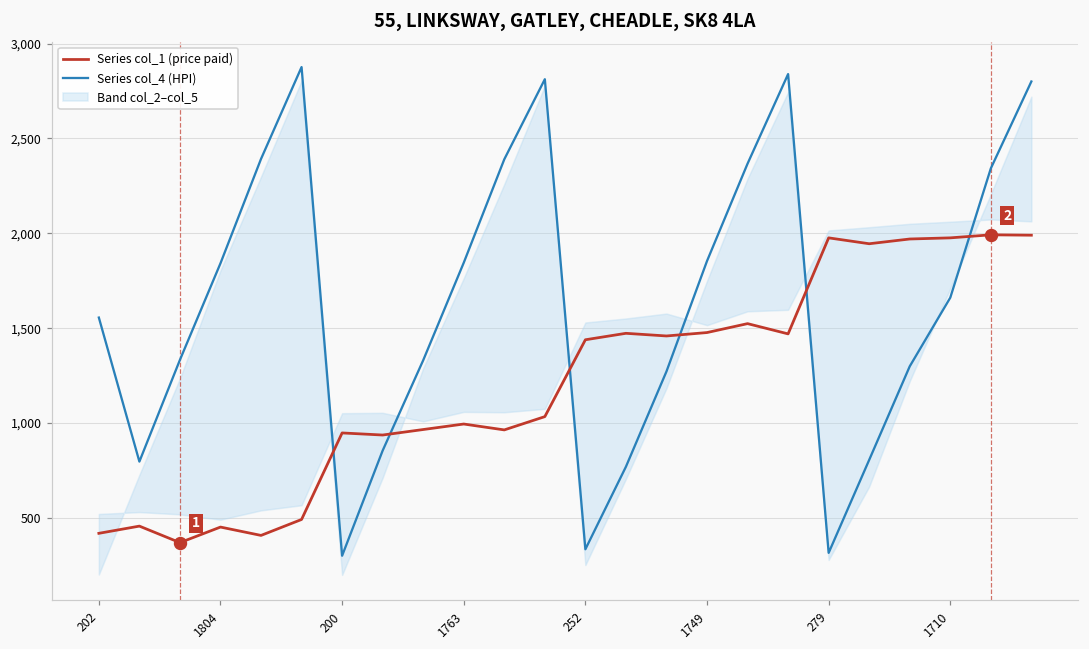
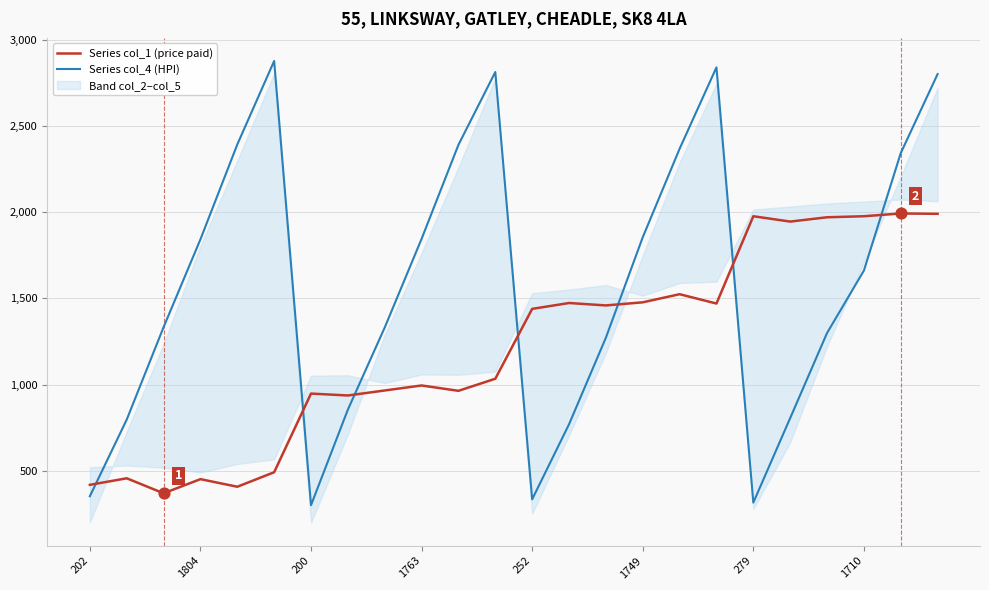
Series col_4 (HPI), 202: 1,560 -> 350
